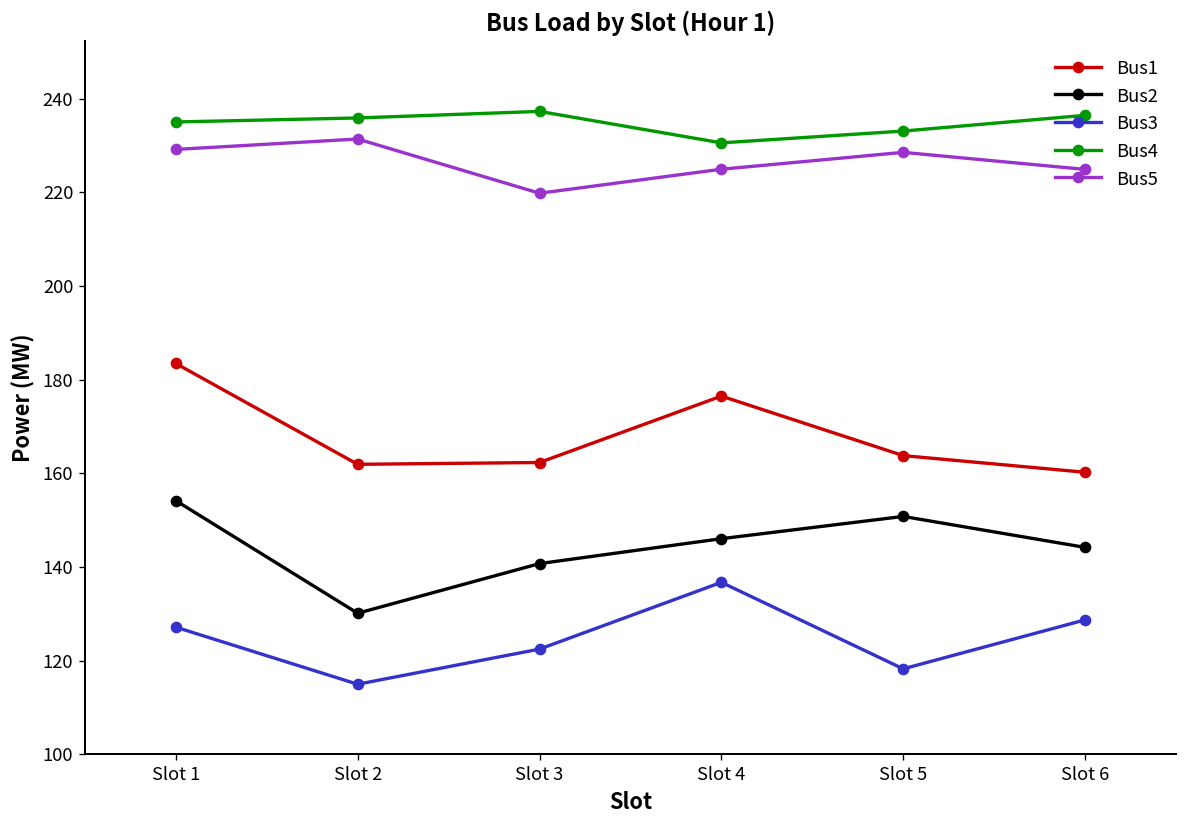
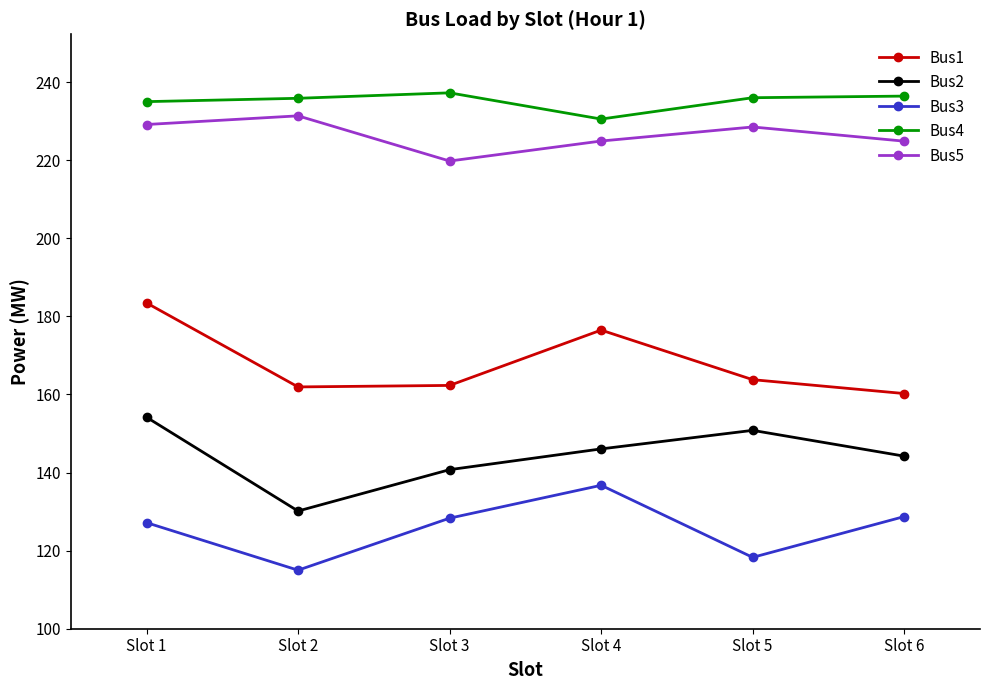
Bus3, Slot 3: 122 -> 128
Bus4, Slot 5: 233 -> 236
